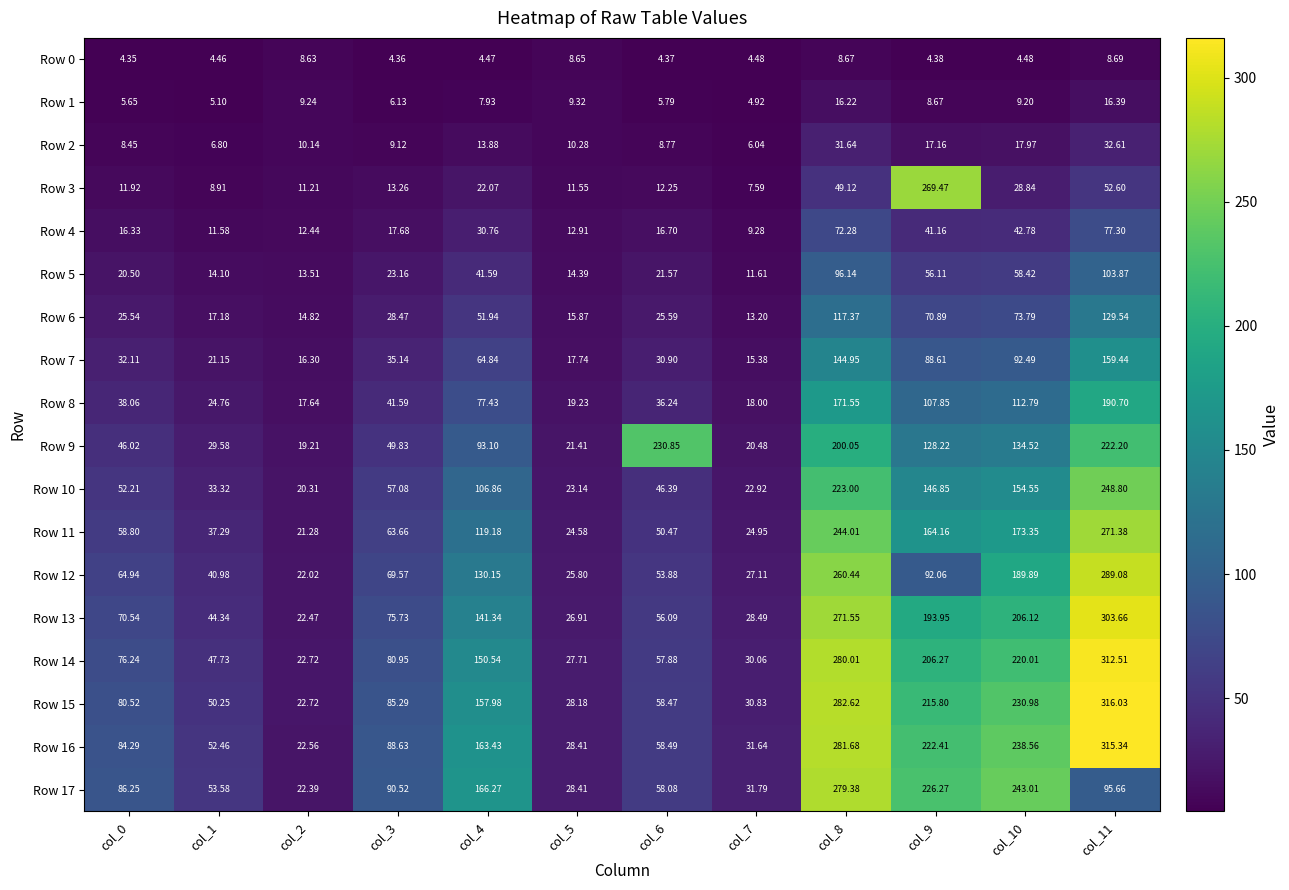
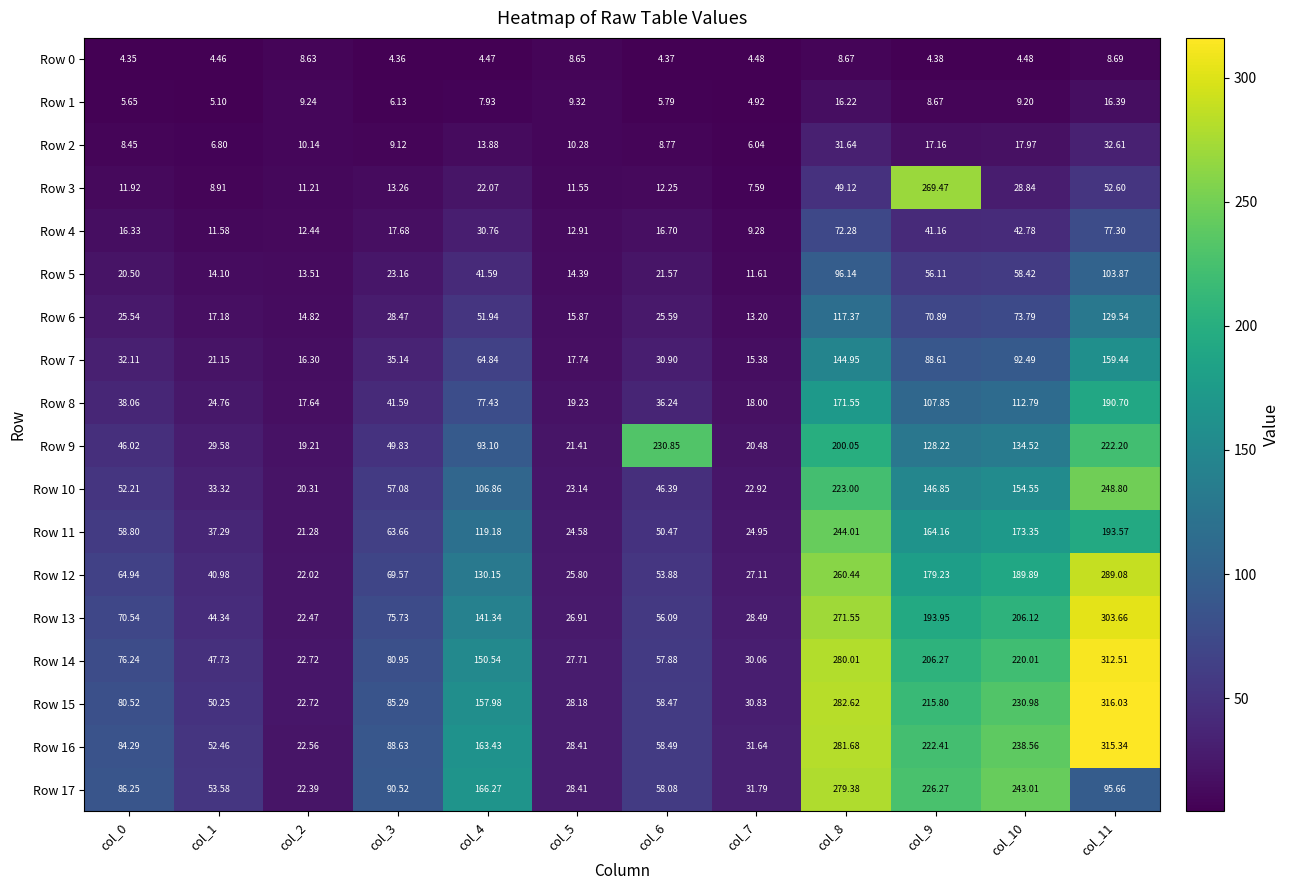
Row 11, col_11: 271.38 -> 193.57
Row 12, col_9: 92.06 -> 179.23
